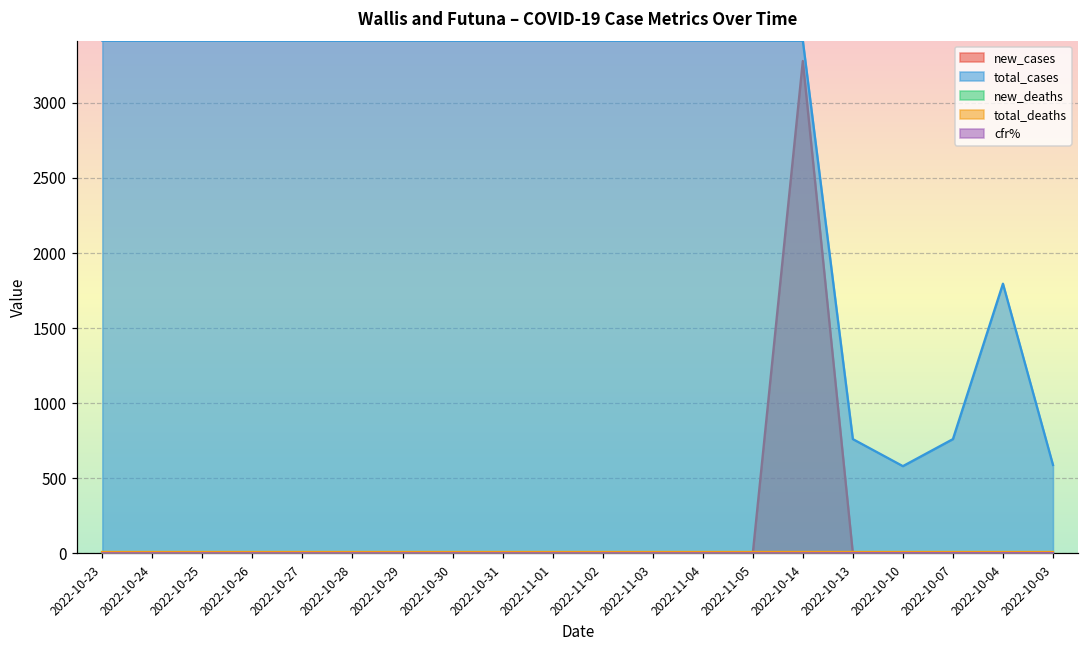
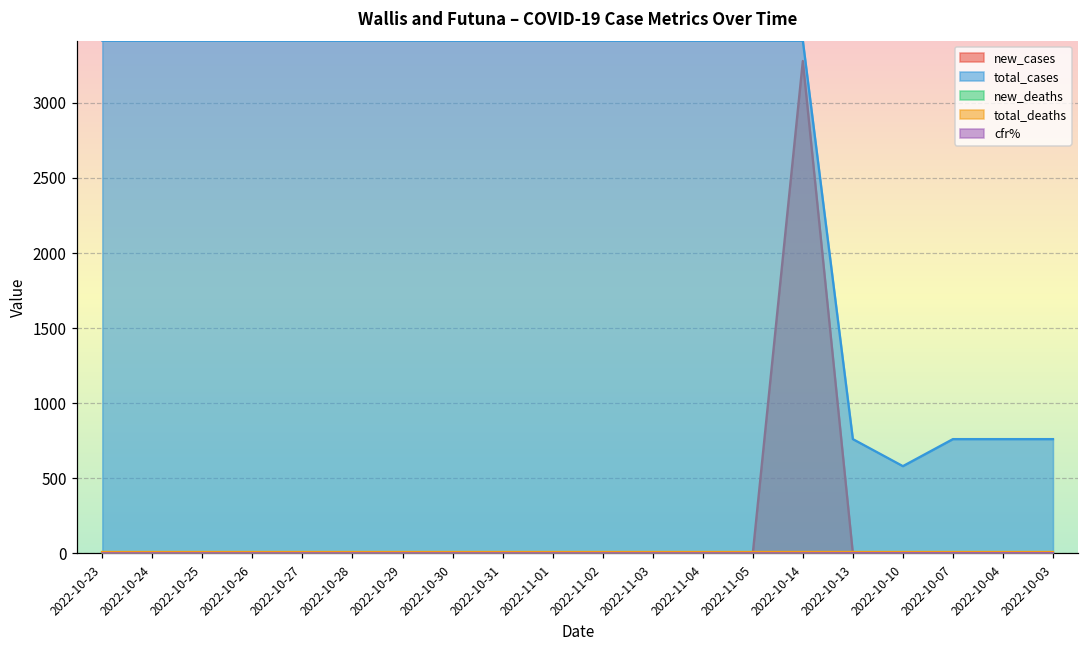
total_cases, 2022-10-04: 1800 -> 760
total_cases, 2022-10-03: 590 -> 760
